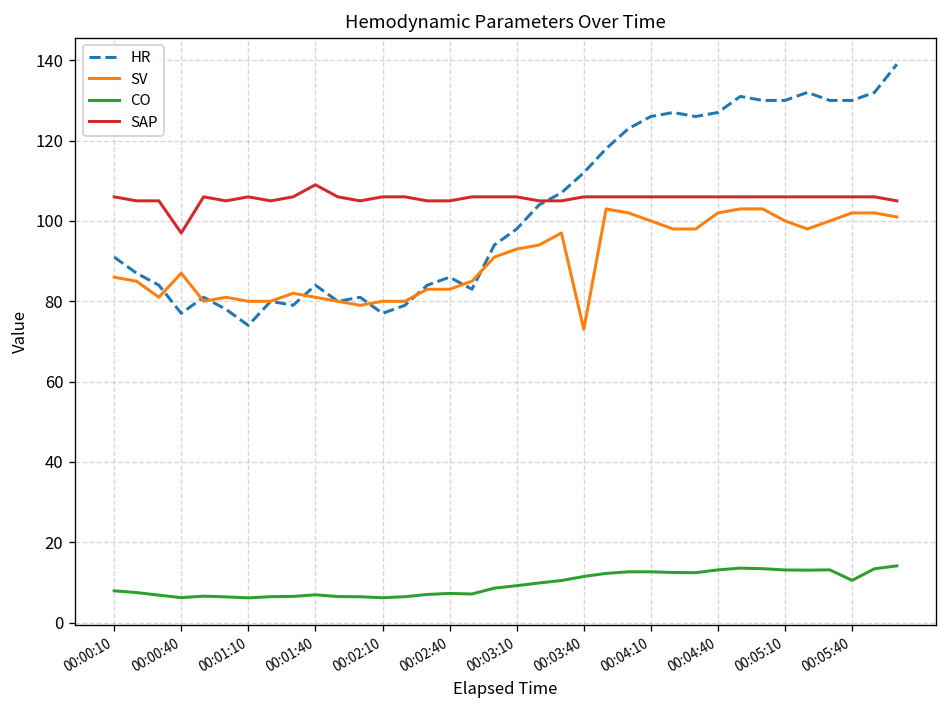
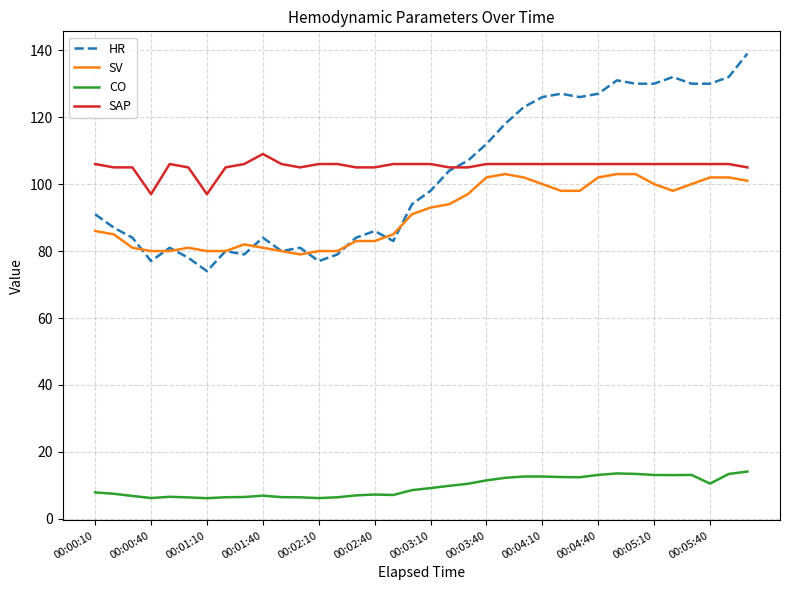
SV, 00:00:40: 87 -> 80
SAP, 00:01:10: 106 -> 97
SV, 00:03:40: 73 -> 102
